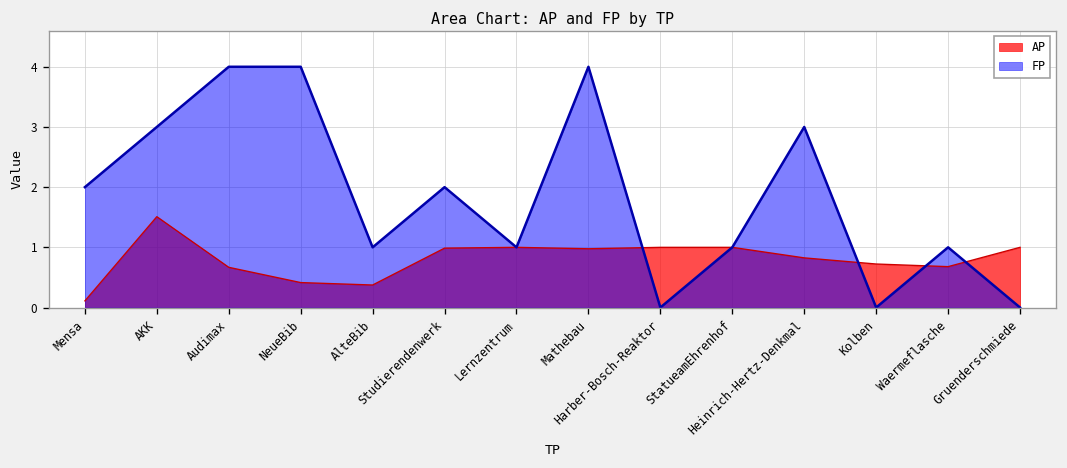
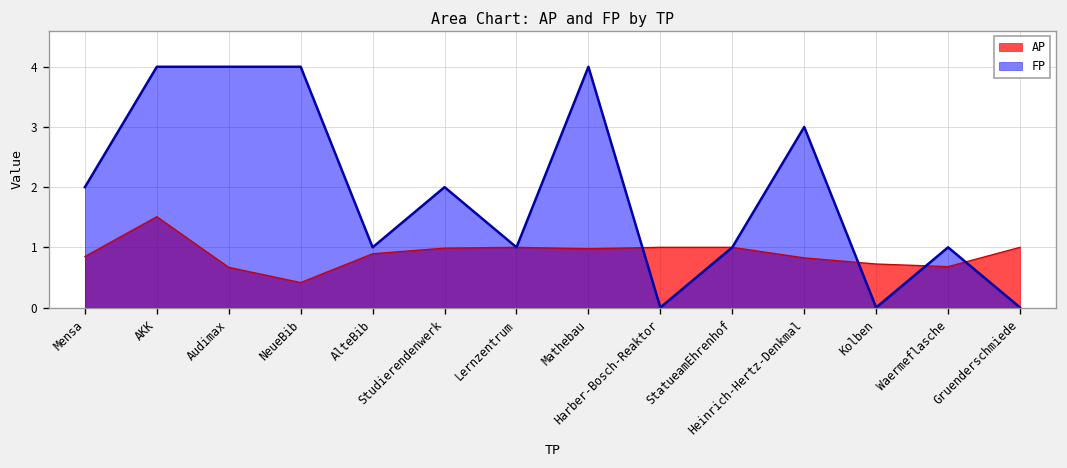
AP, Mensa: 0.1 -> 0.8
FP, AKK: 3 -> 4
AP, AlteBib: 0.4 -> 0.9
